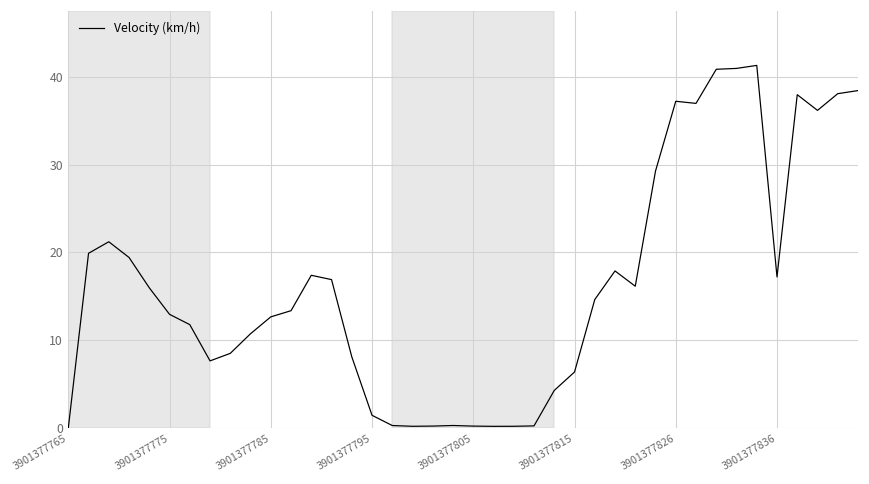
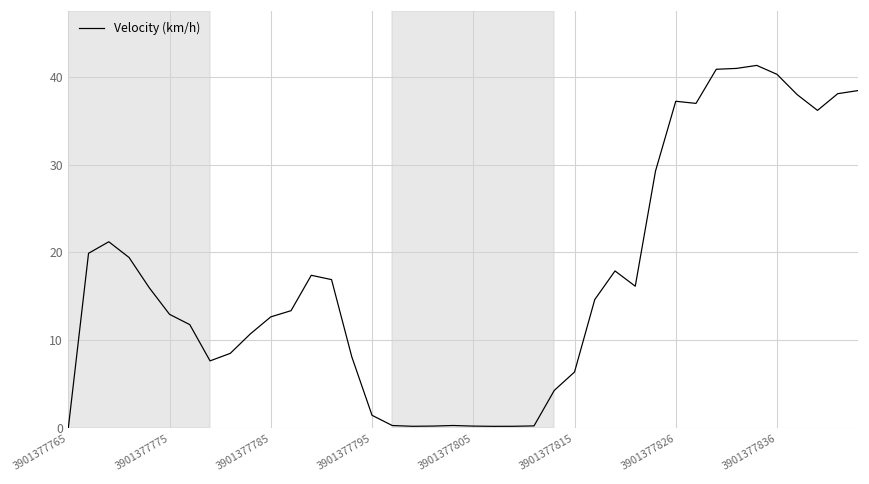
3901377836: 17 -> 40
